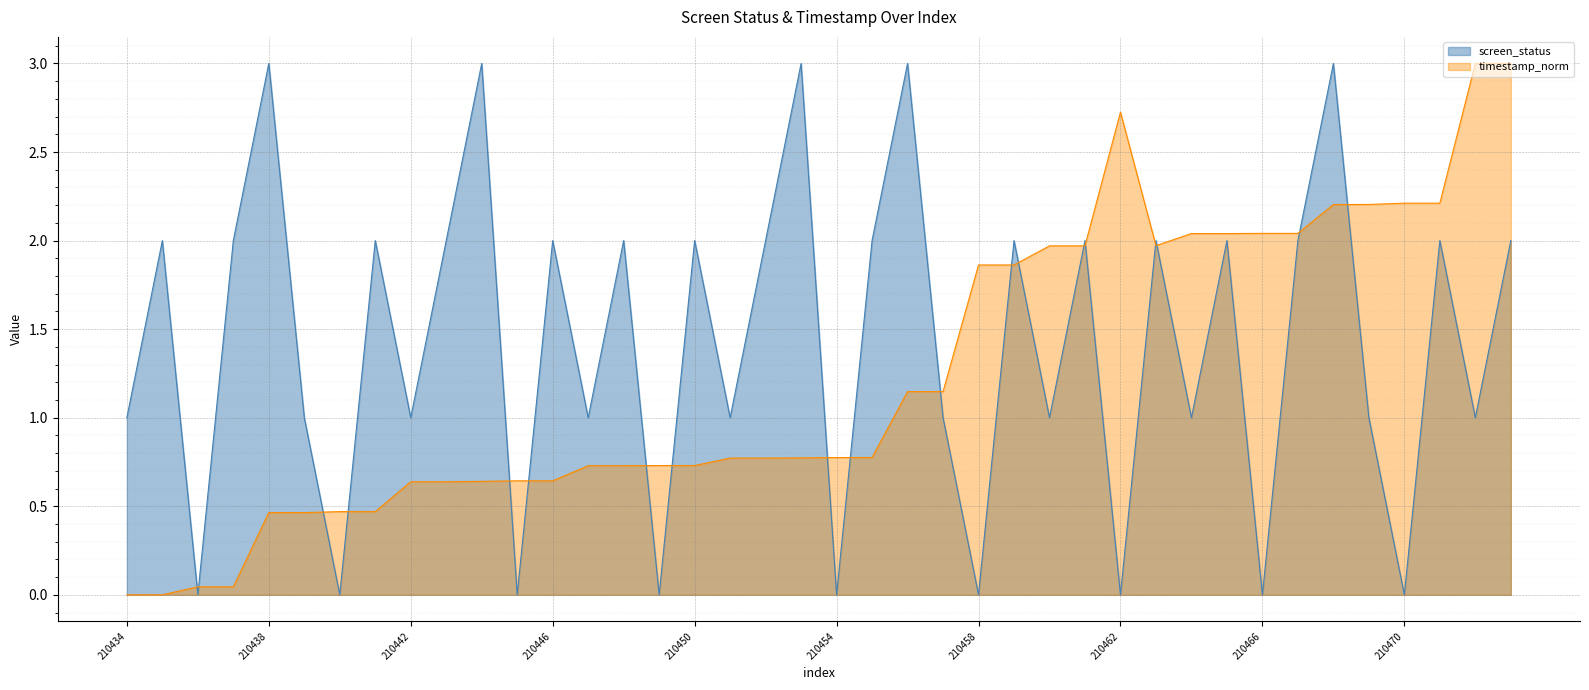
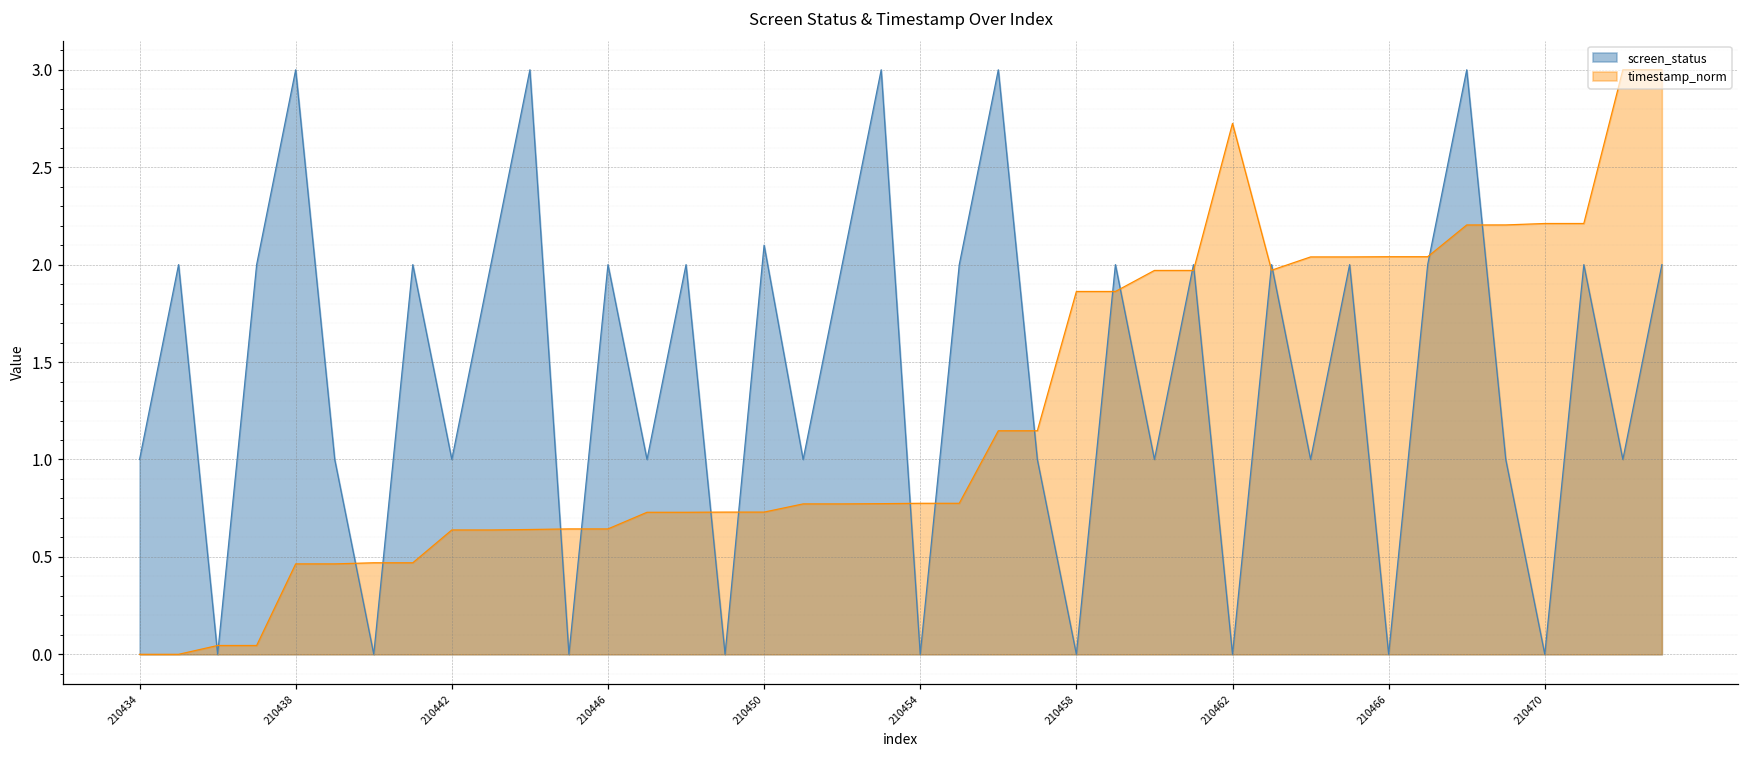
screen_status, 210450: 2.0 -> 2.1
